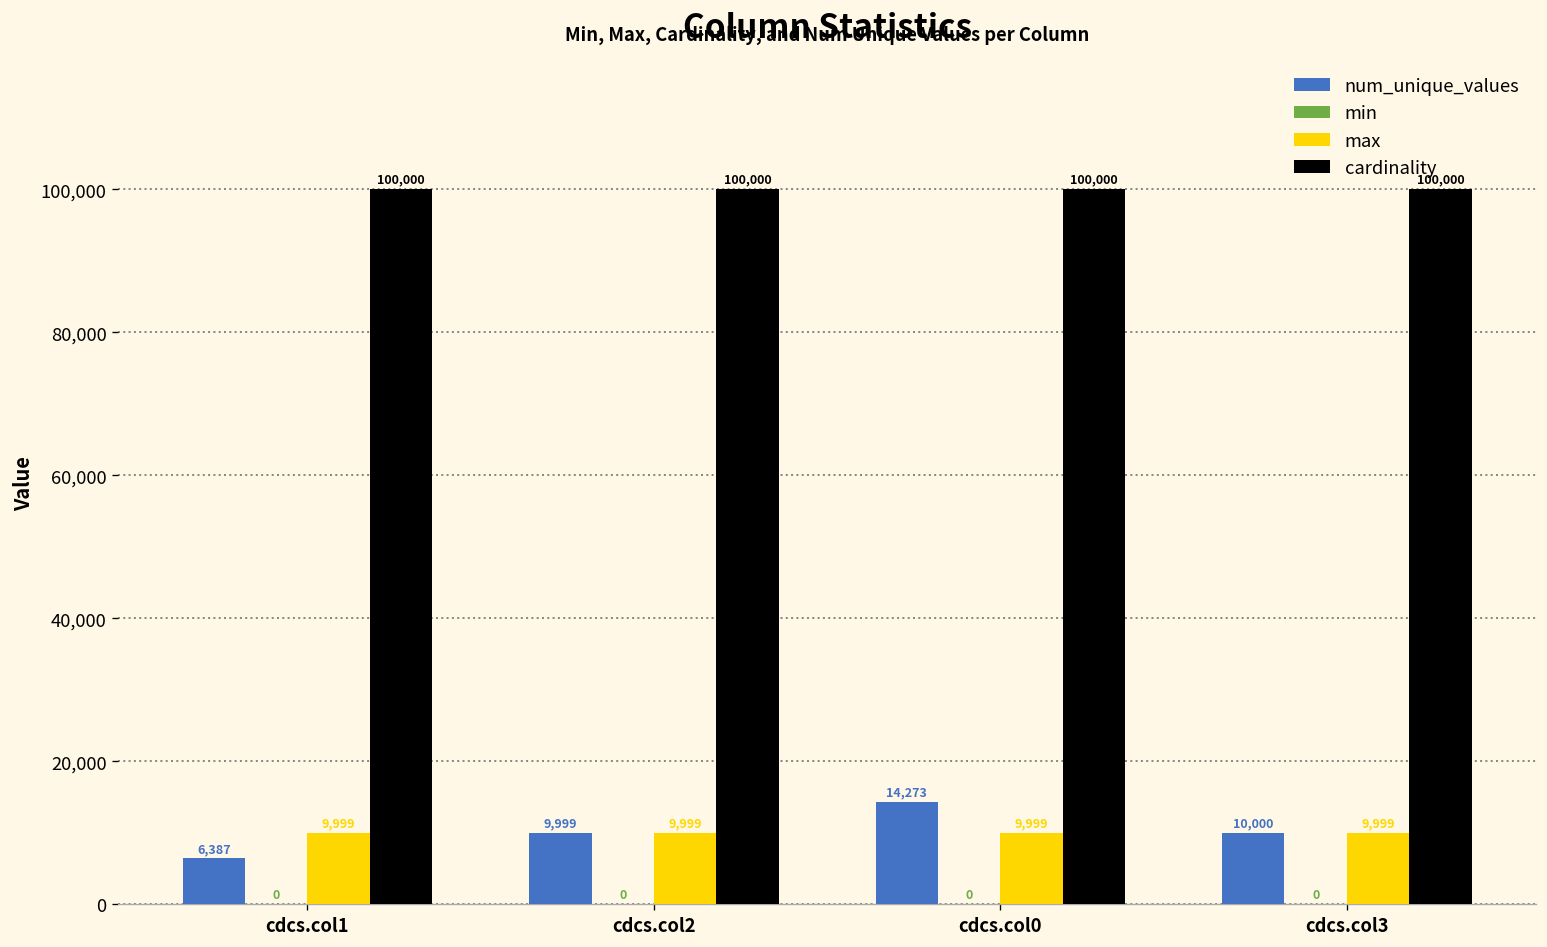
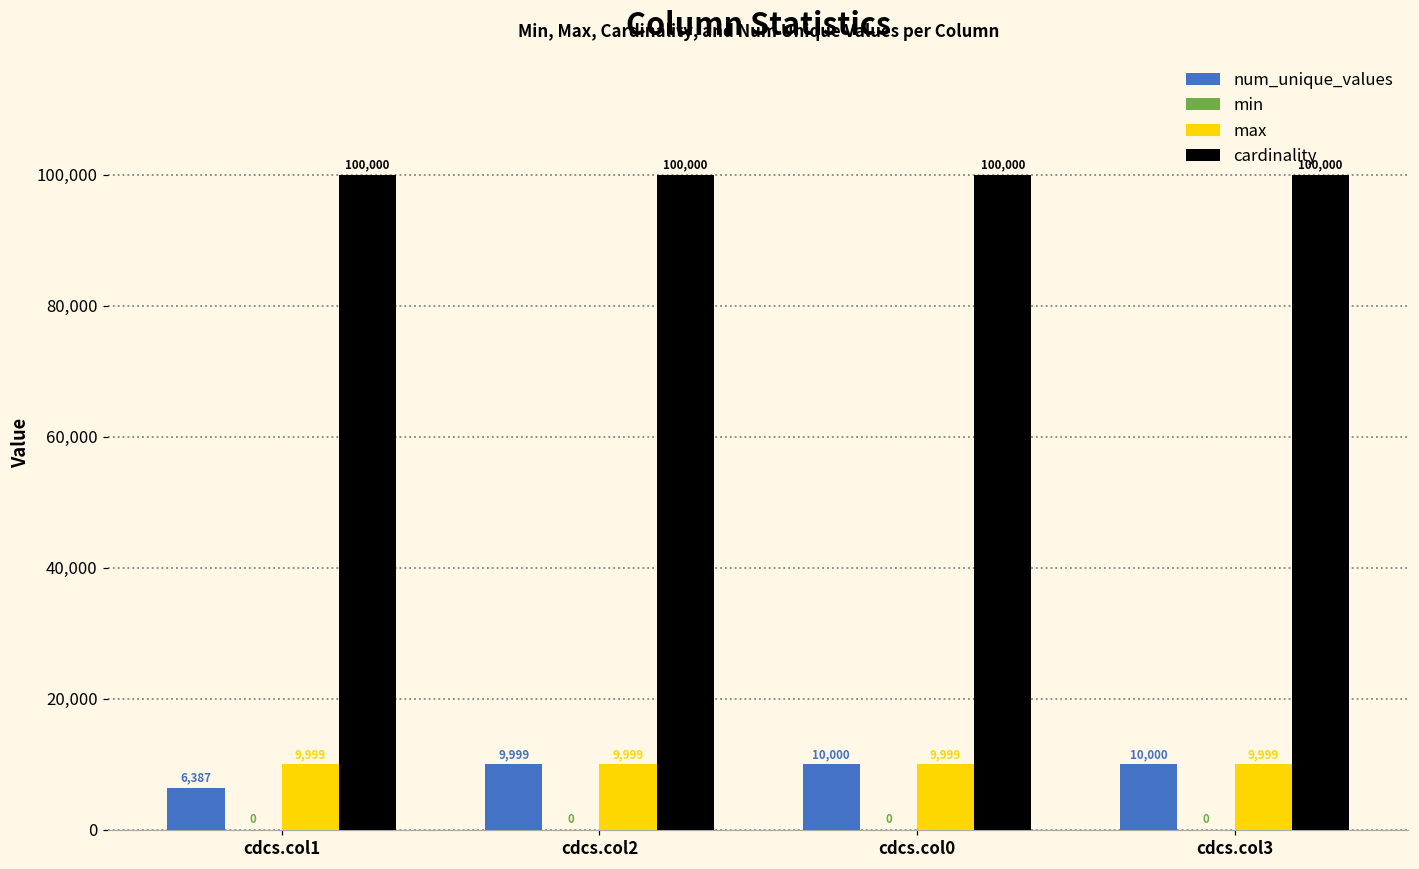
num_unique_values, cdcs.col0: 14,273 -> 10,000
